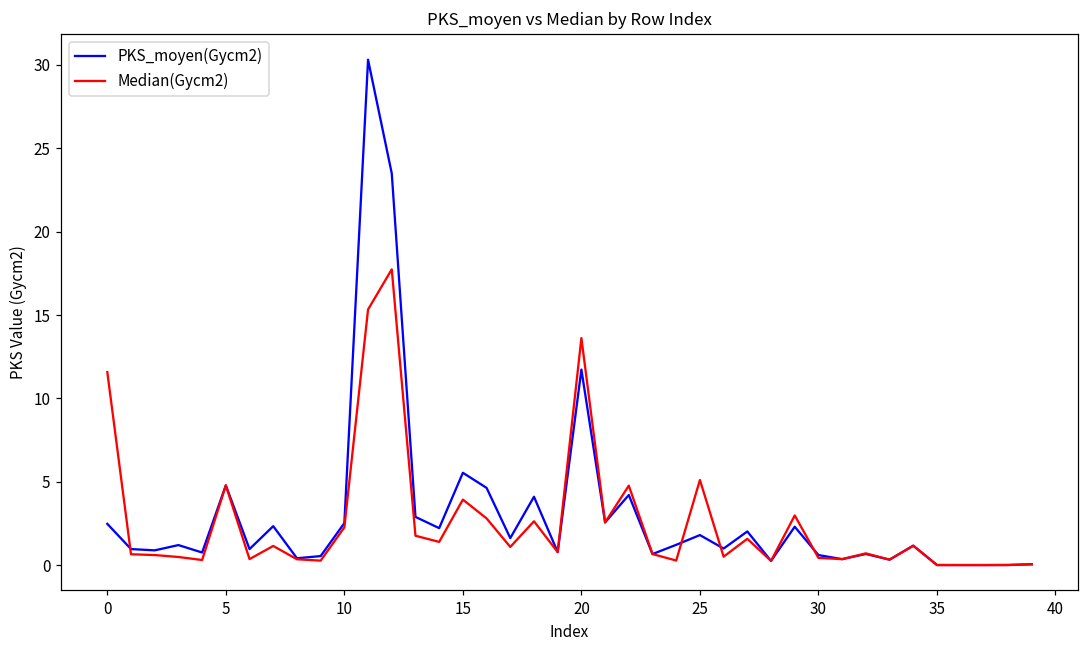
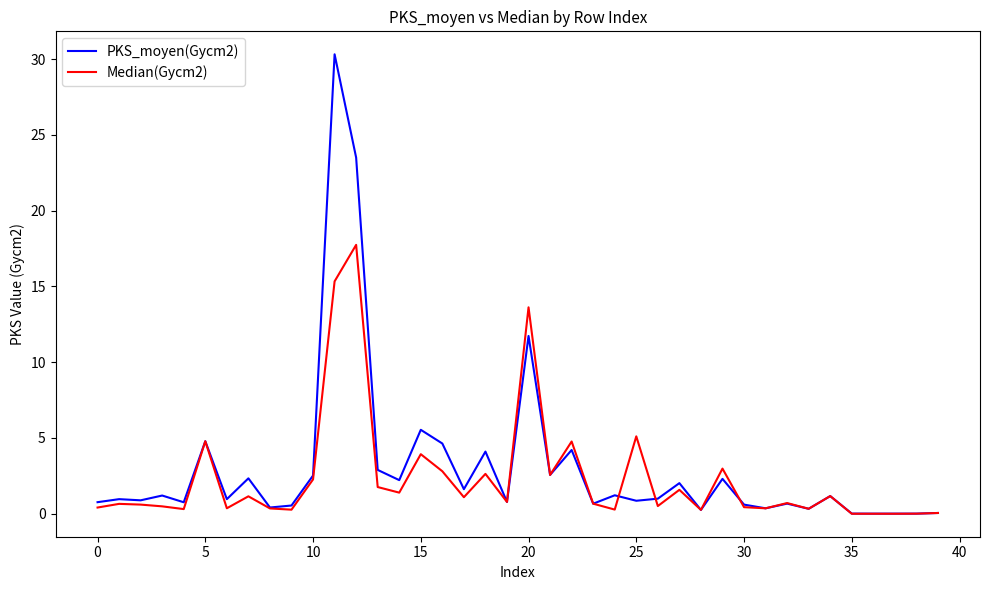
PKS_moyen(Gycm2), 0: 2.5 -> 0.8
Median(Gycm2), 0: 11.6 -> 0.4
PKS_moyen(Gycm2), 25: 1.8 -> 0.9
